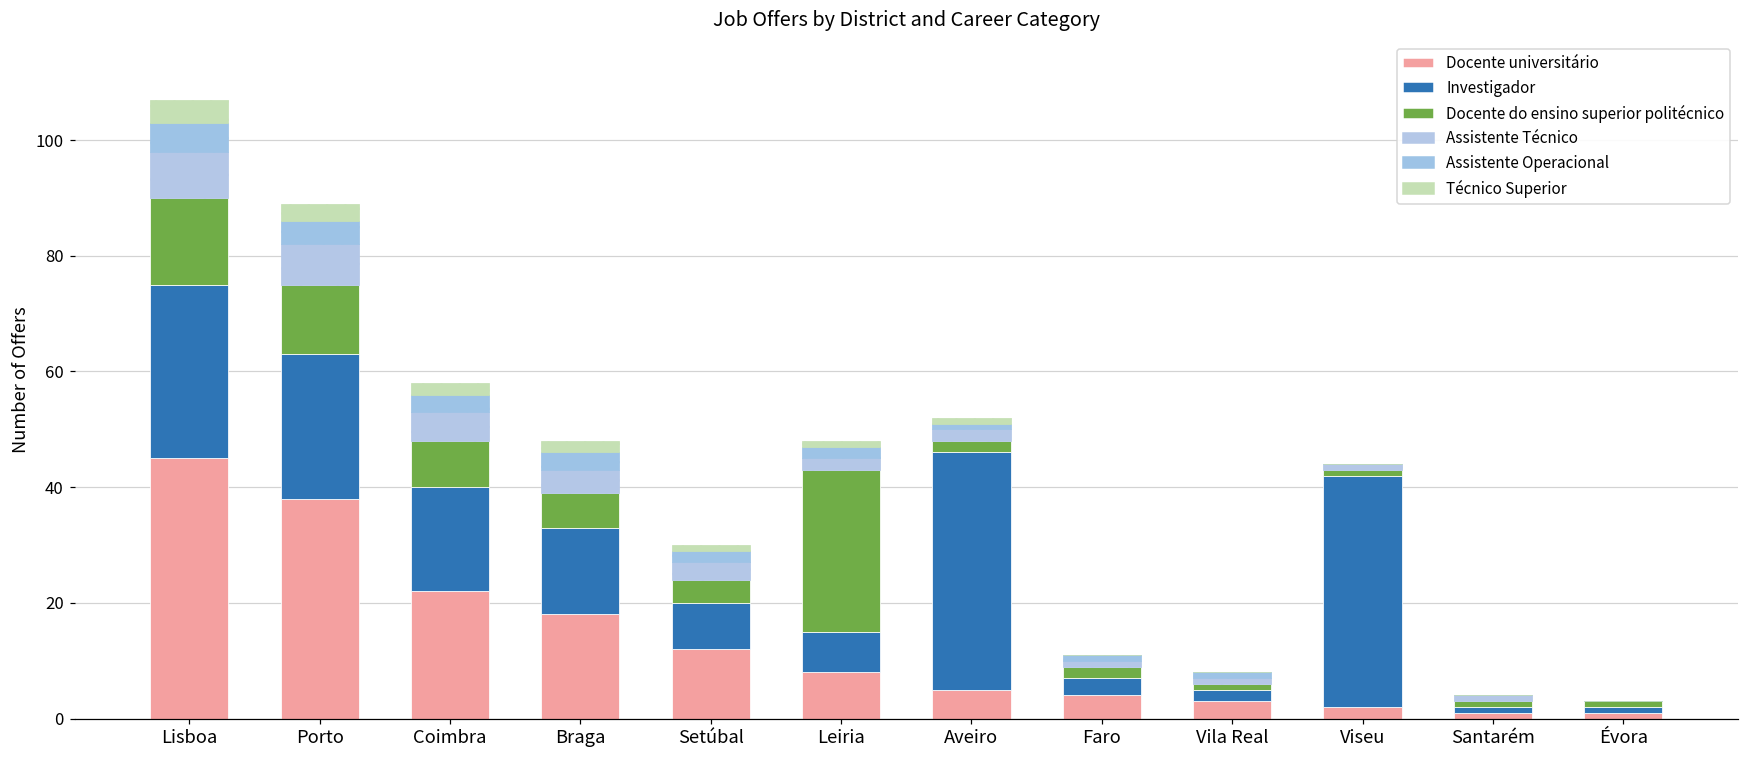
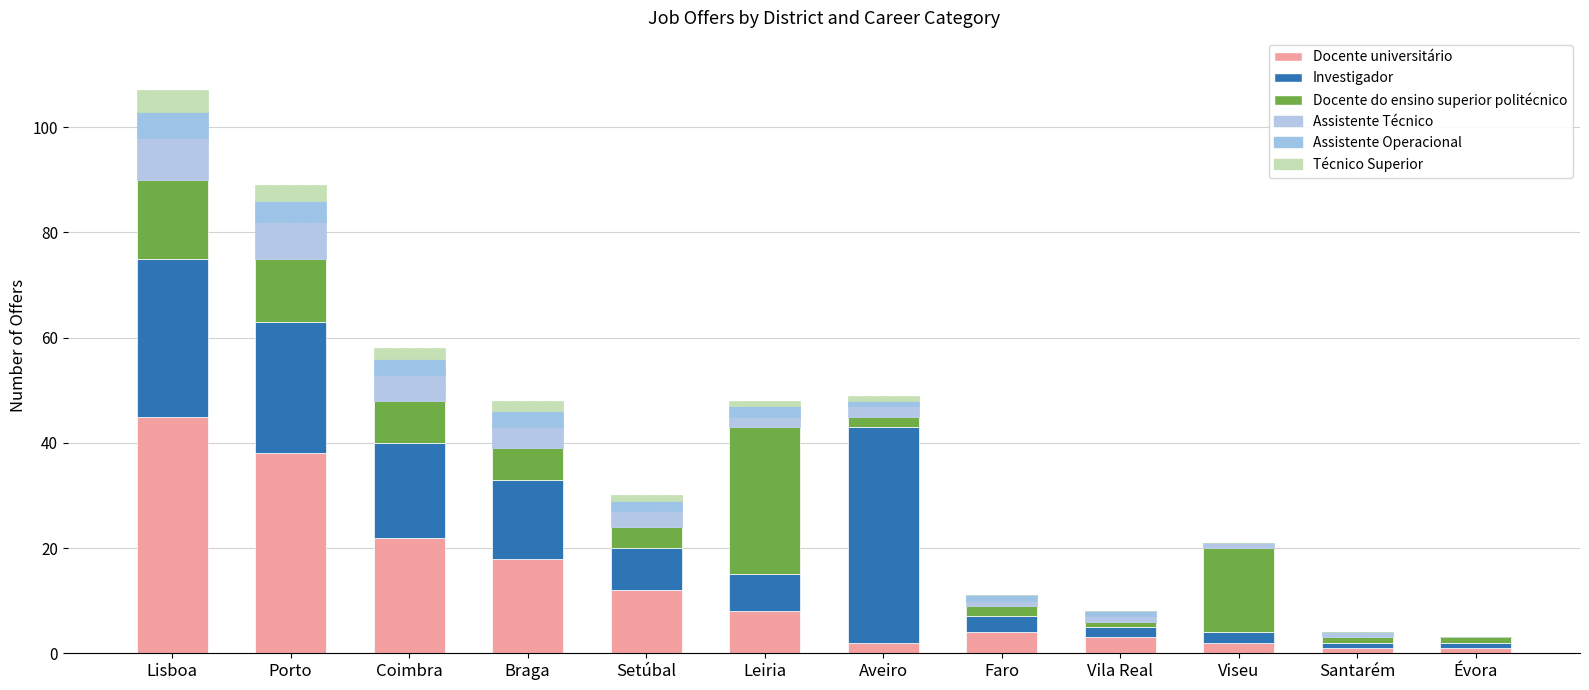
Docente universitário, Aveiro: 5 -> 2
Investigador, Viseu: 40 -> 2
Docente do ensino superior politécnico, Viseu: 1 -> 16
